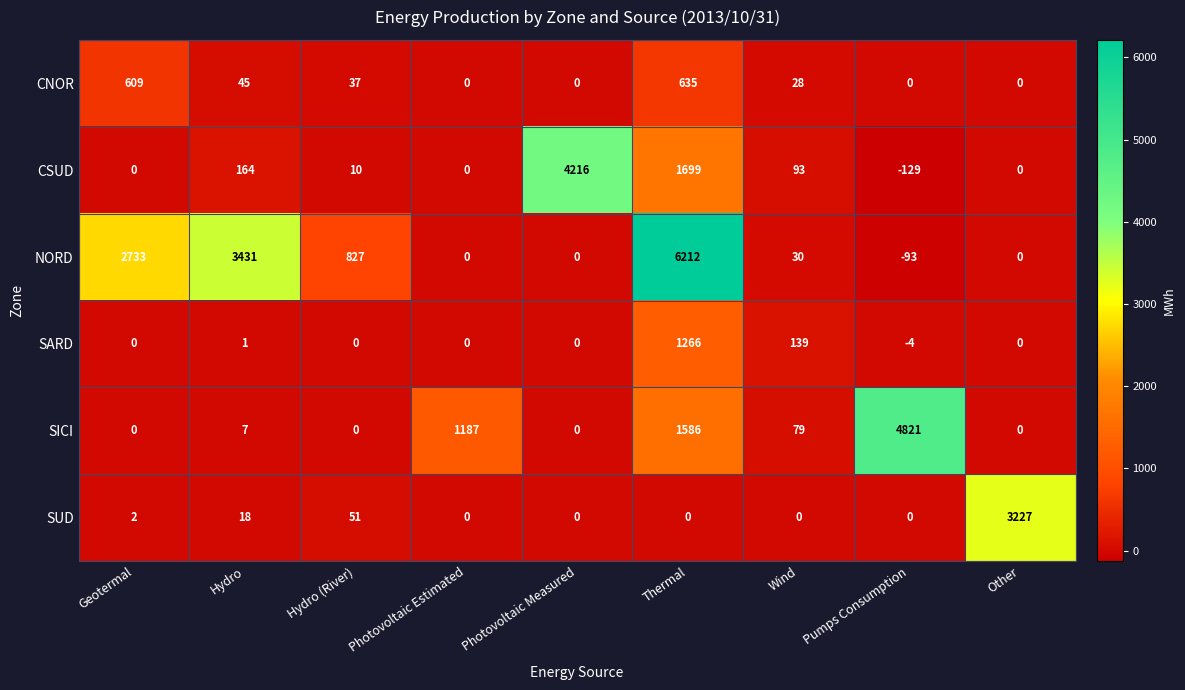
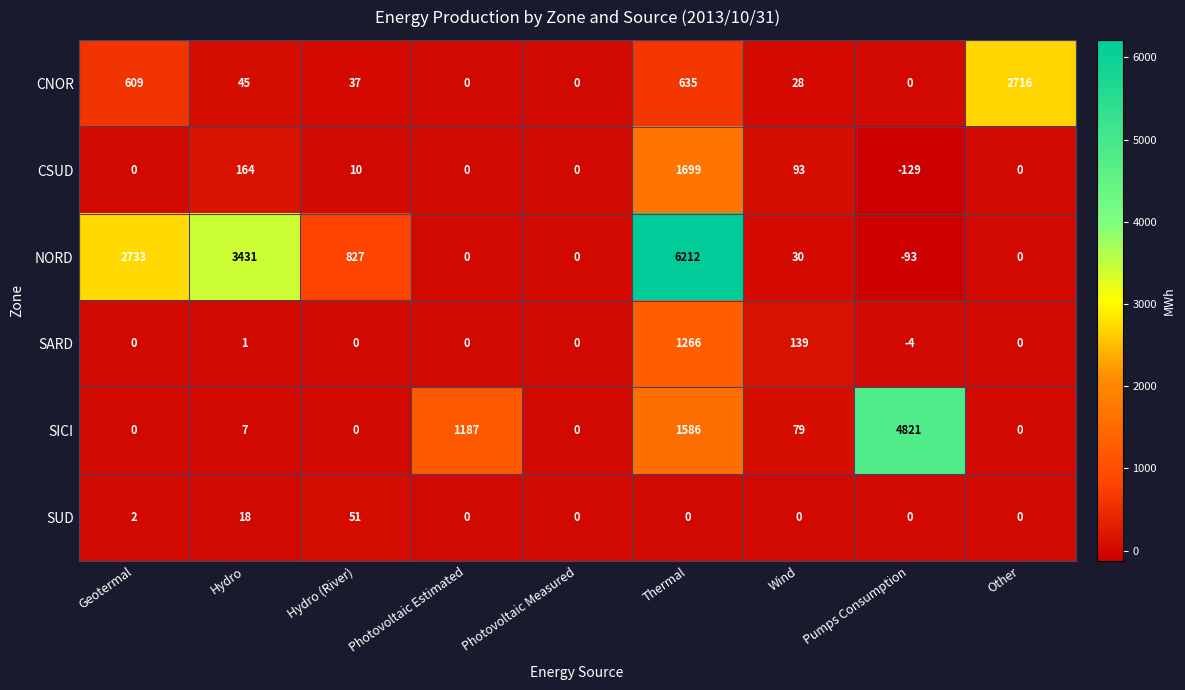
CNOR, Other: 0 -> 2716
CSUD, Photovoltaic Measured: 4216 -> 0
SUD, Other: 3227 -> 0
